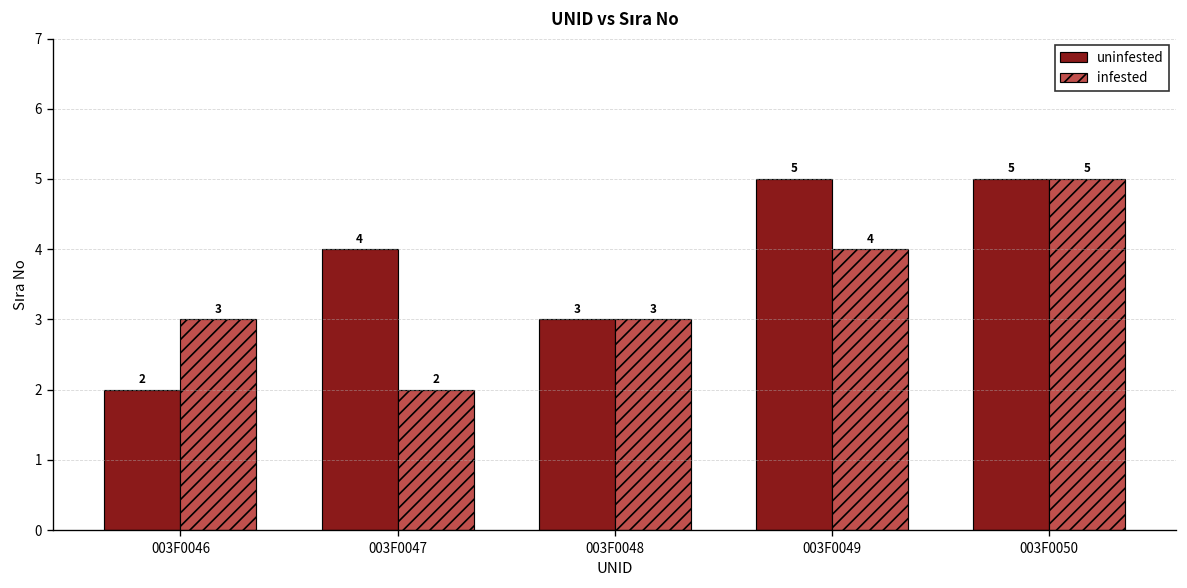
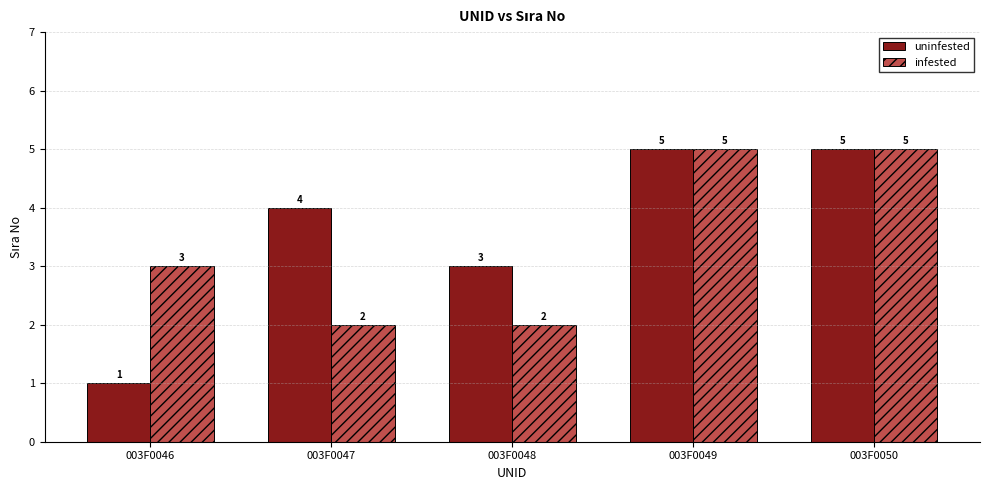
uninfested, 003F0046: 2 -> 1
infested, 003F0048: 3 -> 2
infested, 003F0049: 4 -> 5
